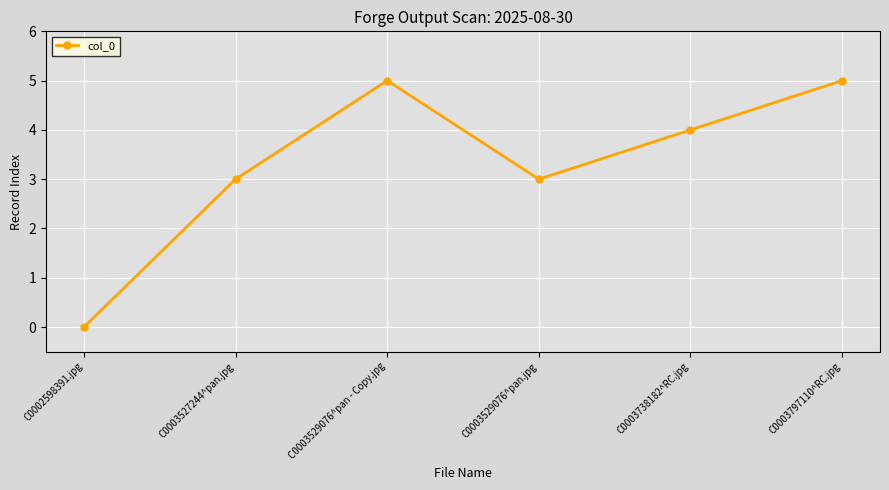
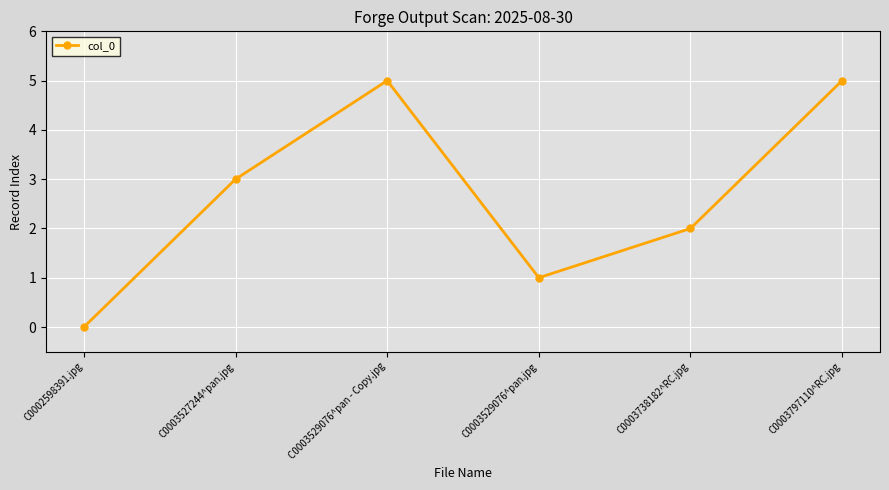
C0003529076^pan.jpg: 3 -> 1
C0003738182^RC.jpg: 4 -> 2
